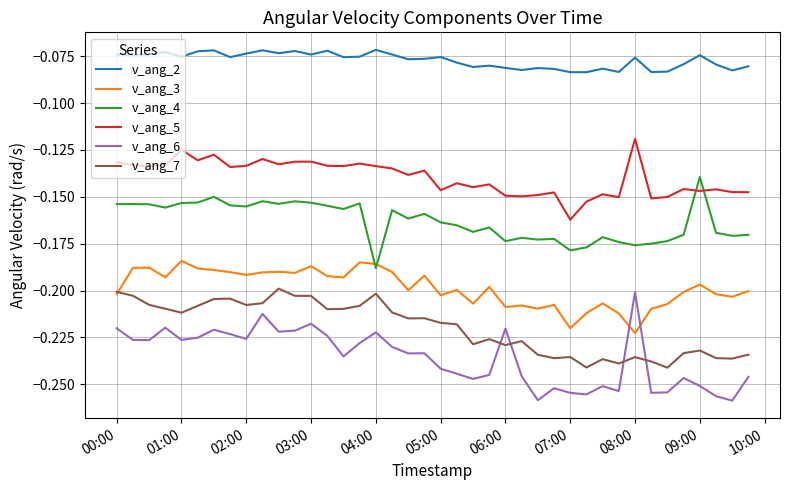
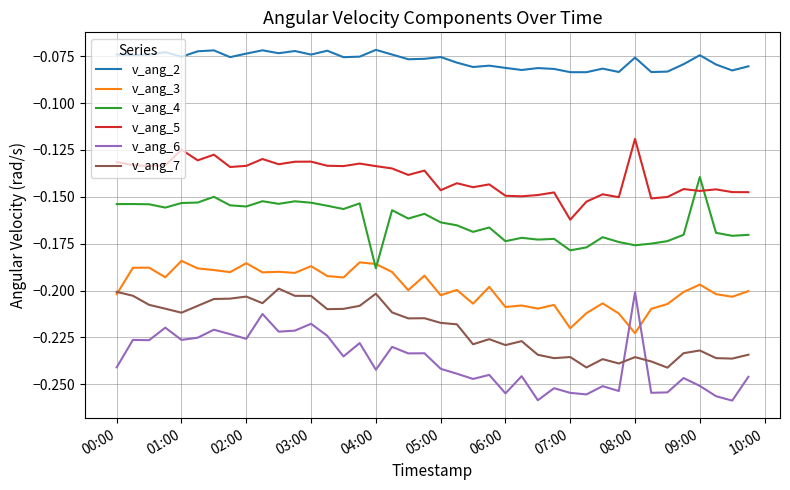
v_ang_6, 00:00: -0.220 -> -0.241
v_ang_3, 02:00: -0.192 -> -0.185
v_ang_7, 02:00: -0.208 -> -0.203
v_ang_6, 04:00: -0.222 -> -0.242
v_ang_6, 06:00: -0.220 -> -0.255
